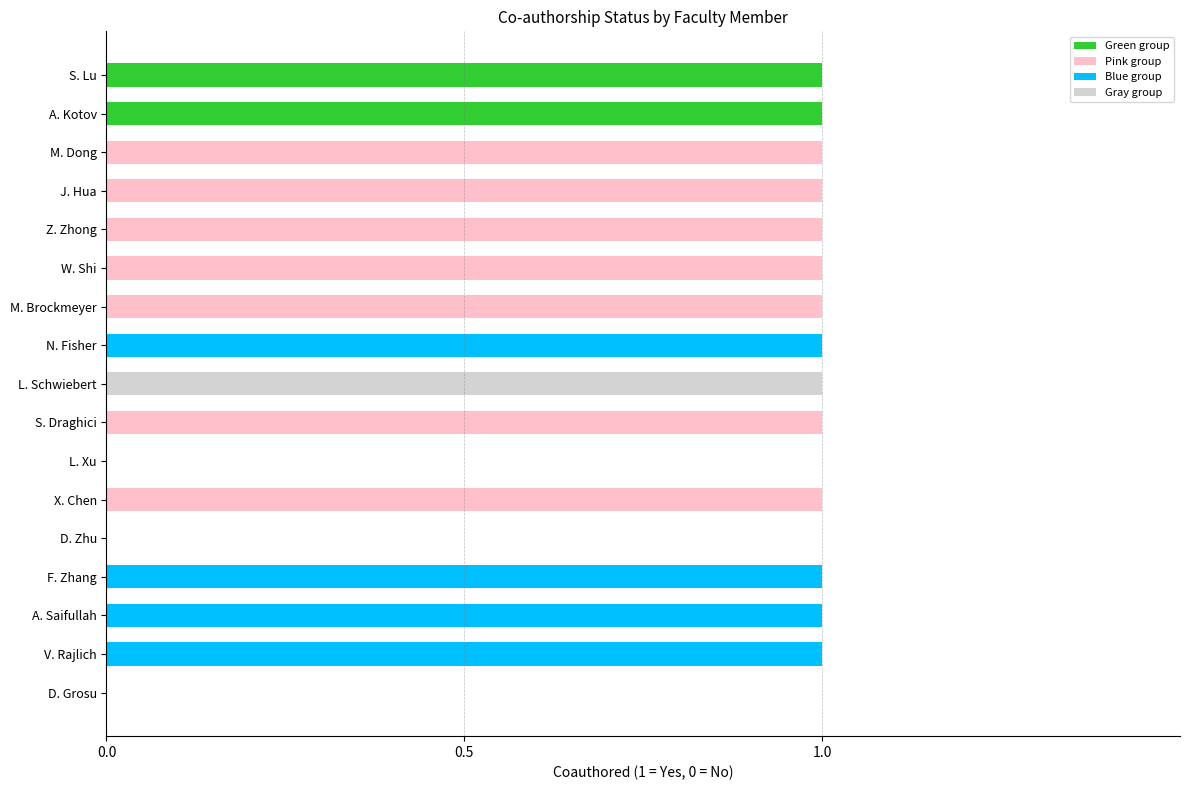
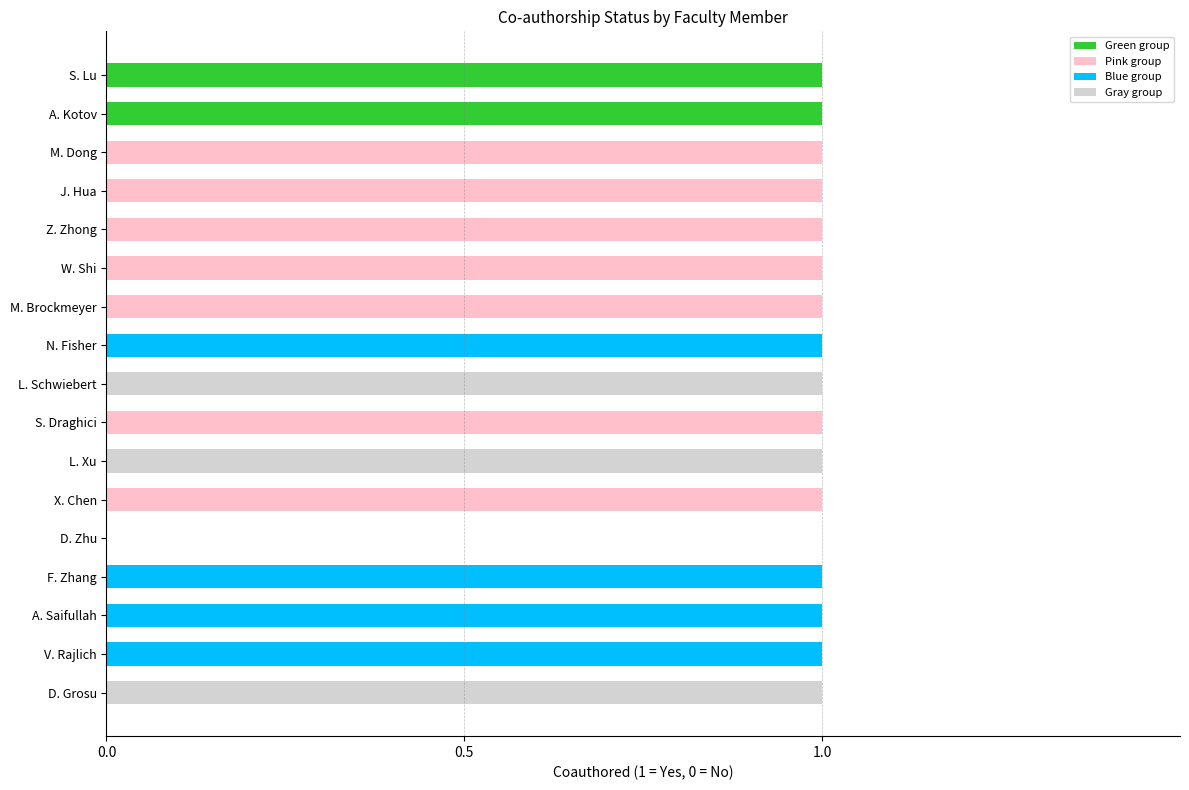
L. Xu: 0 -> 1
D. Grosu: 0 -> 1
